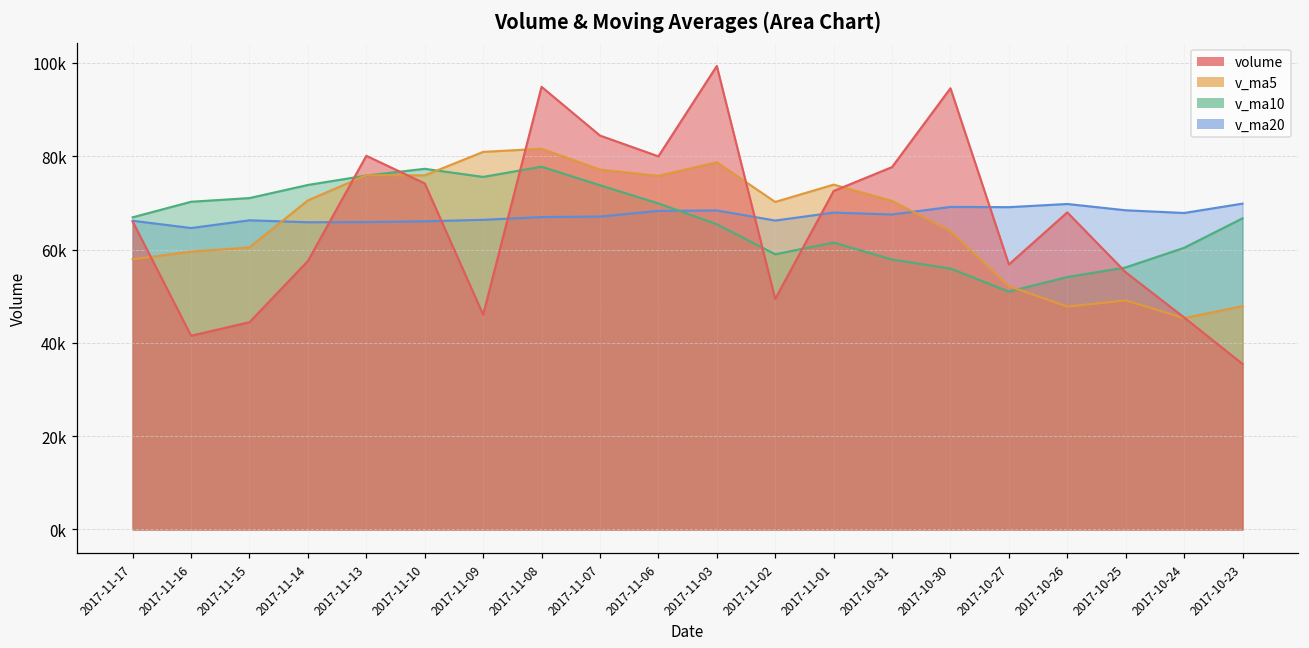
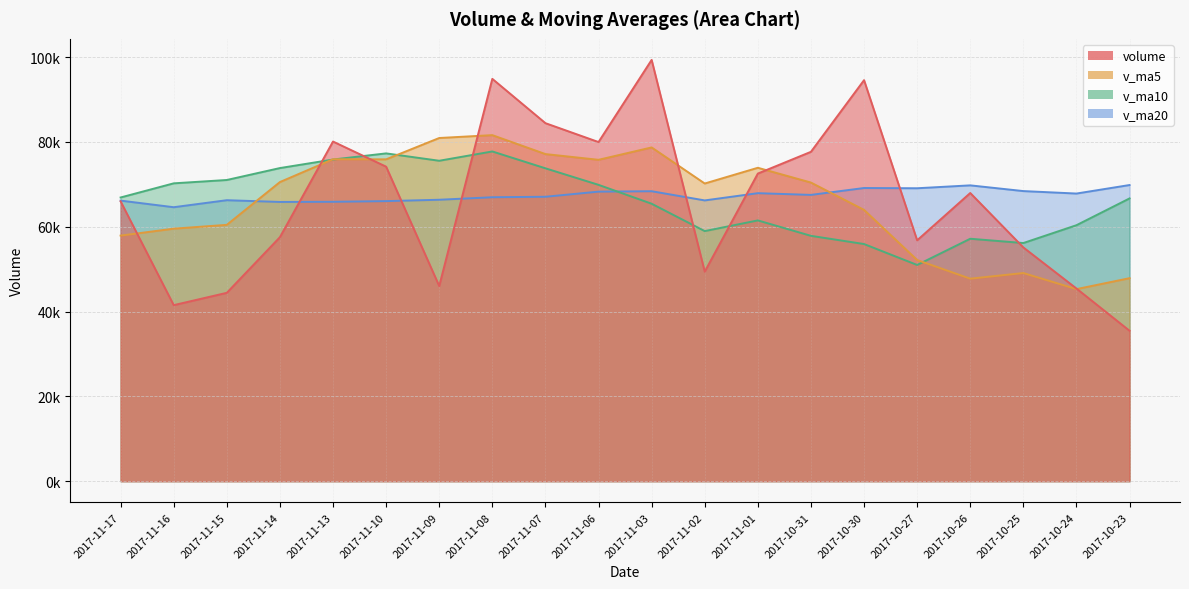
v_ma10, 2017-10-26: 54000 -> 57000
